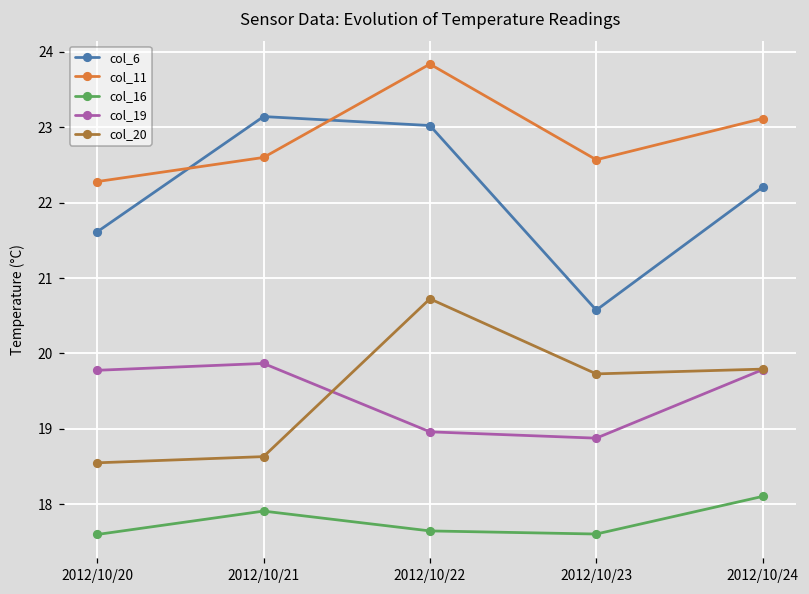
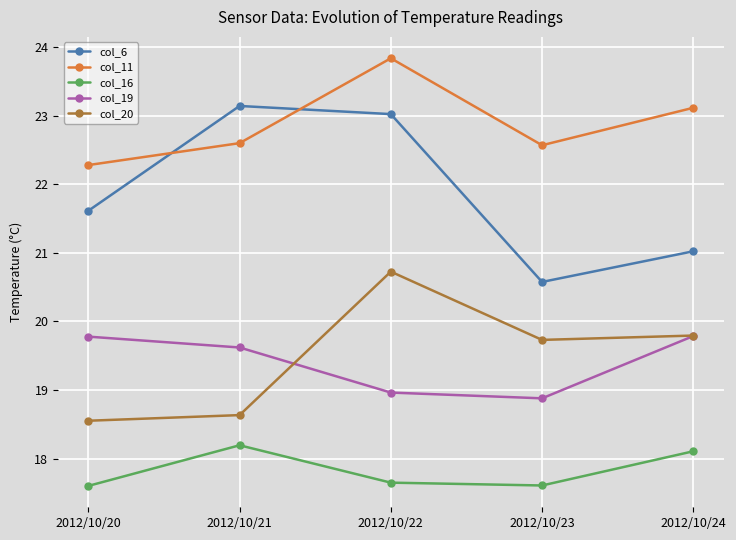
col_16, 2012/10/21: 17.9 -> 18.2
col_19, 2012/10/21: 19.9 -> 19.6
col_6, 2012/10/24: 22.2 -> 21.0
